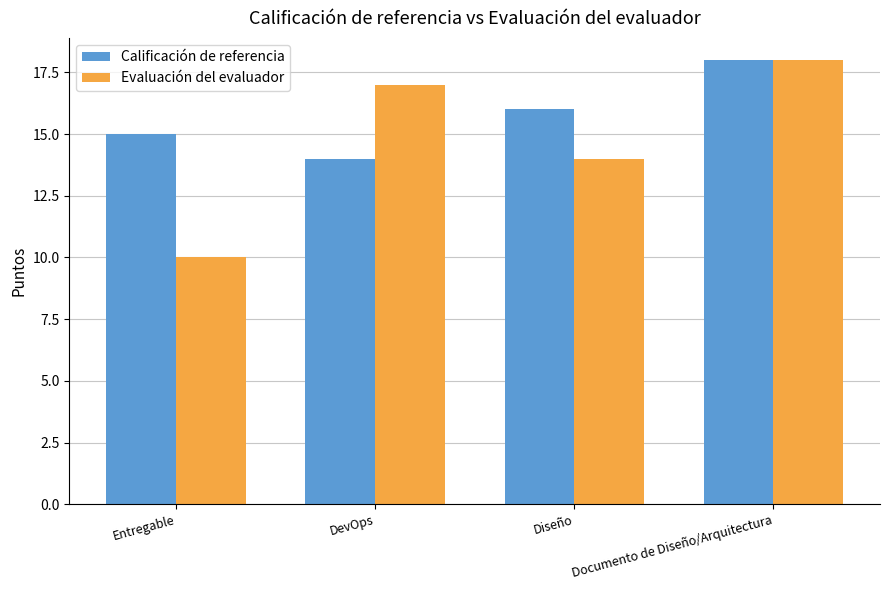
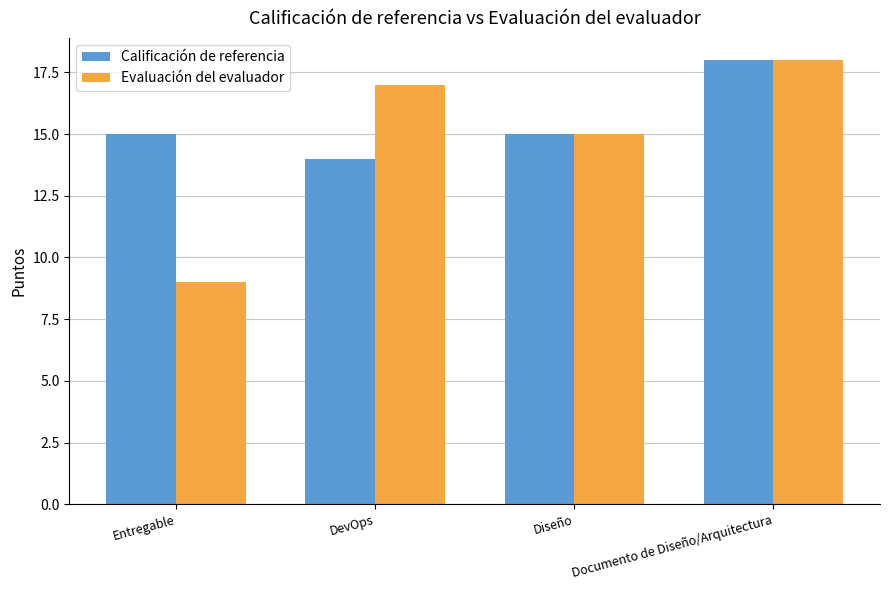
Evaluación del evaluador, Entregable: 10 -> 9
Calificación de referencia, Diseño: 16 -> 15
Evaluación del evaluador, Diseño: 14 -> 15
